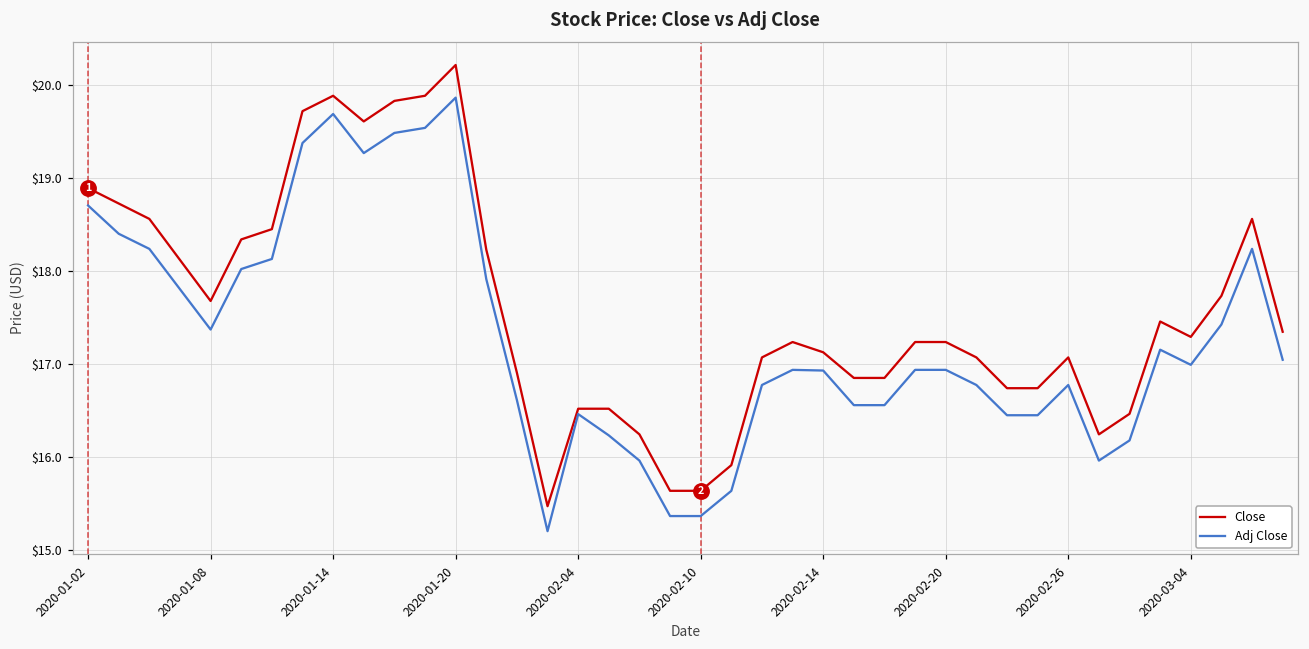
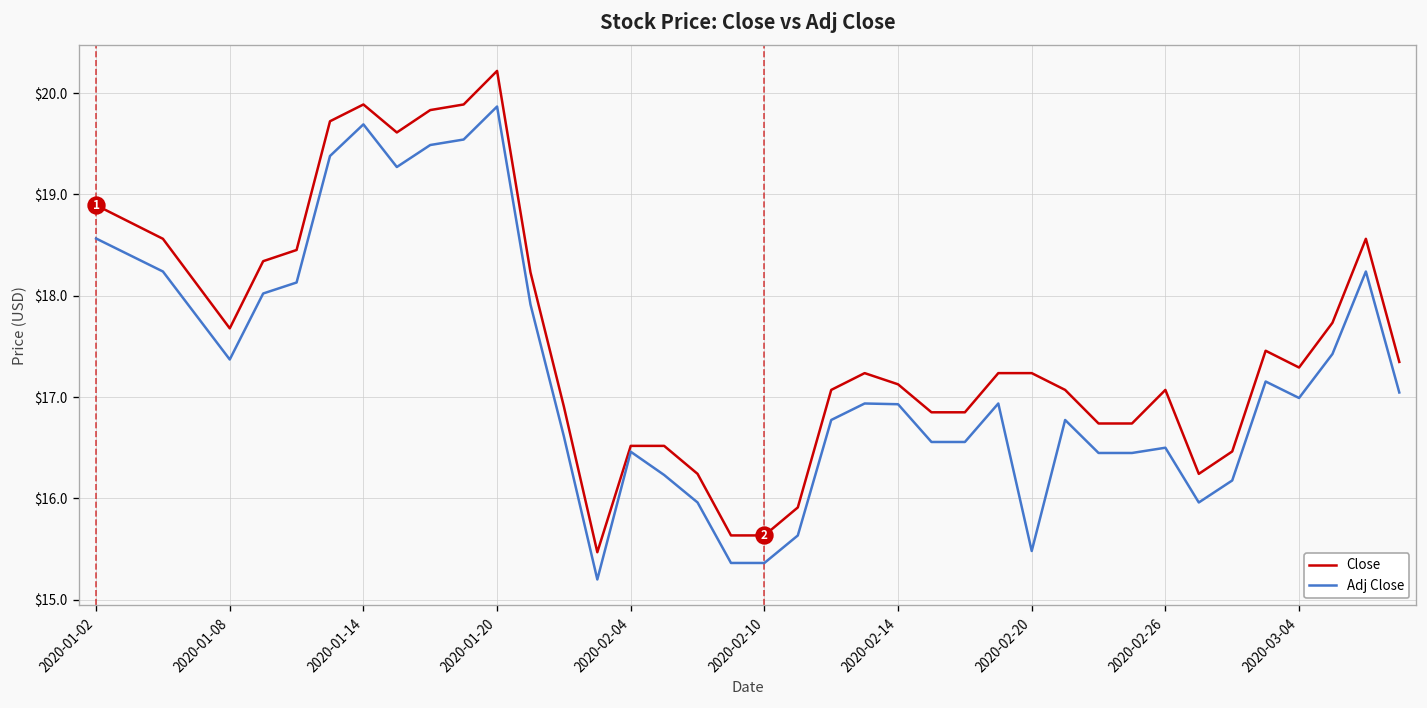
Adj Close, 2020-01-02: $18.7 -> $18.6
Adj Close, 2020-02-20: $16.9 -> $15.5
Adj Close, 2020-02-26: $16.8 -> $16.5
